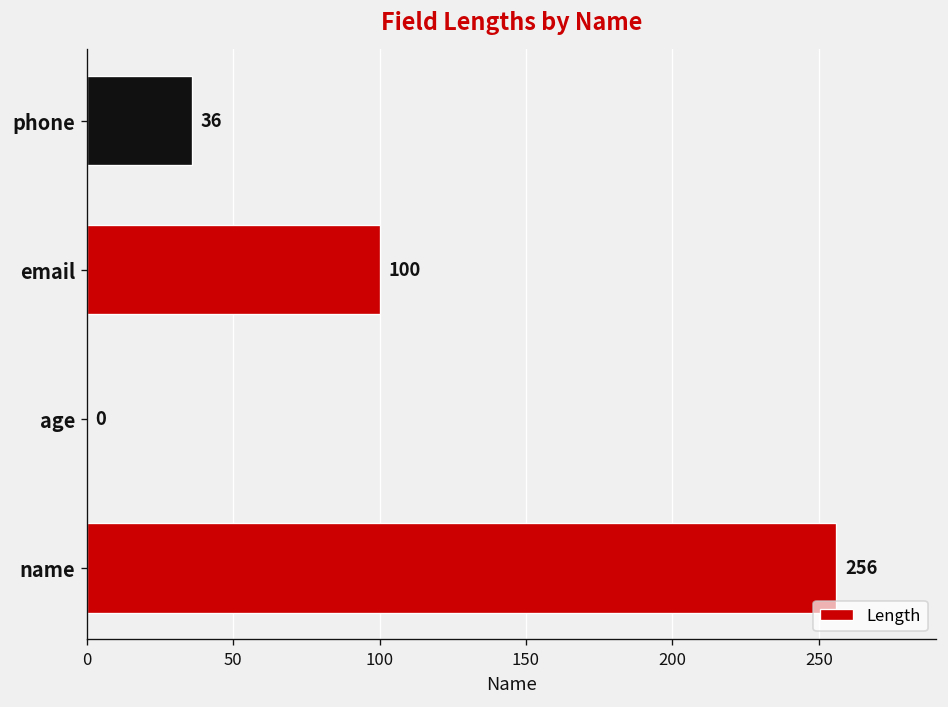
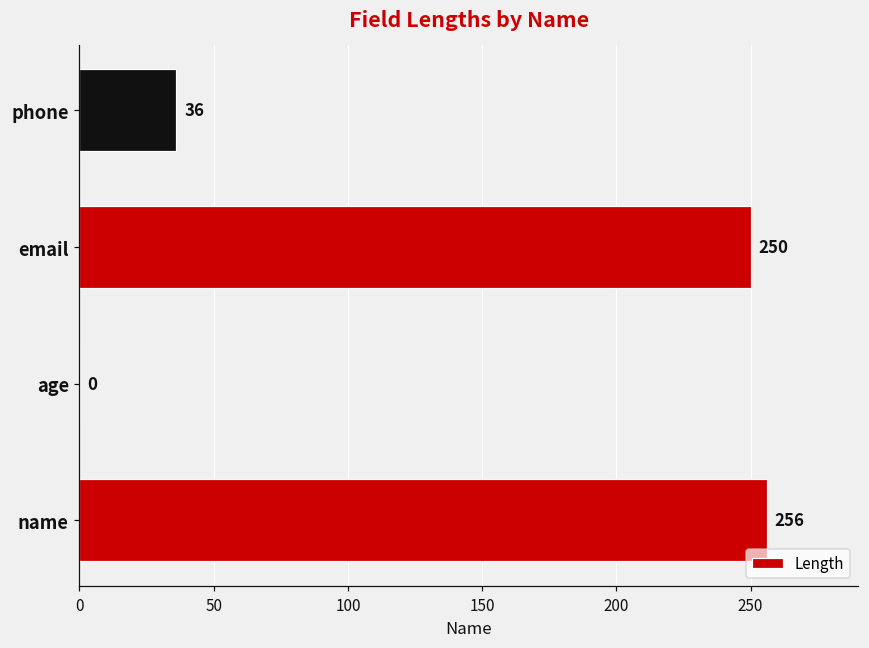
email: 100 -> 250
